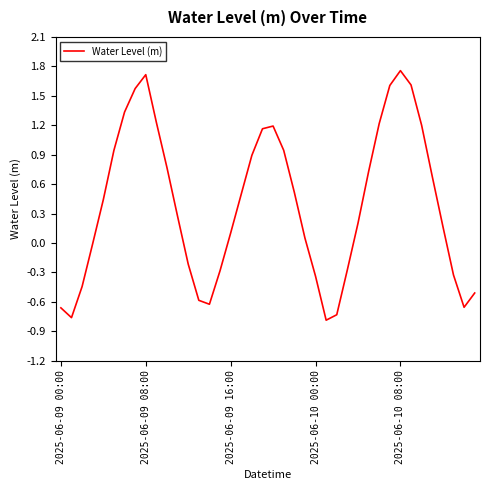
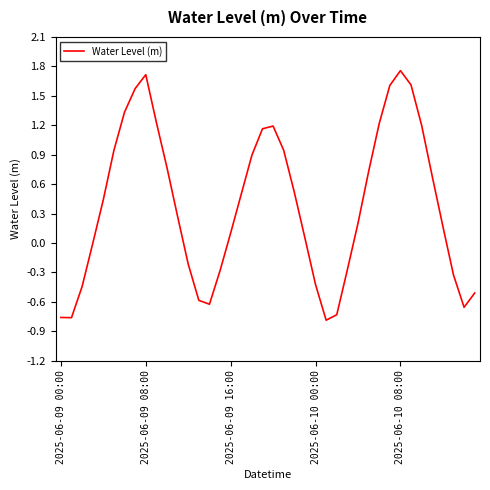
2025-06-09 00:00: -0.7 -> -0.8
2025-06-10 00:00: -0.3 -> -0.4
